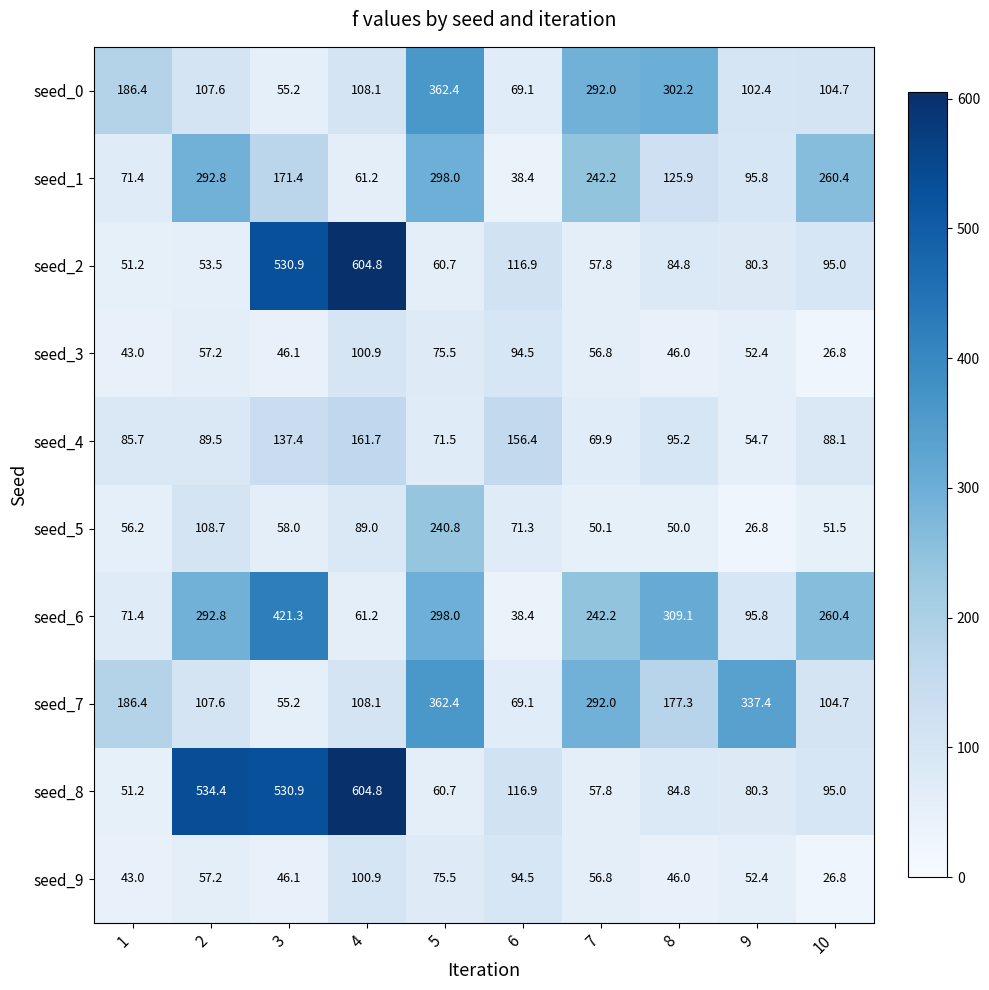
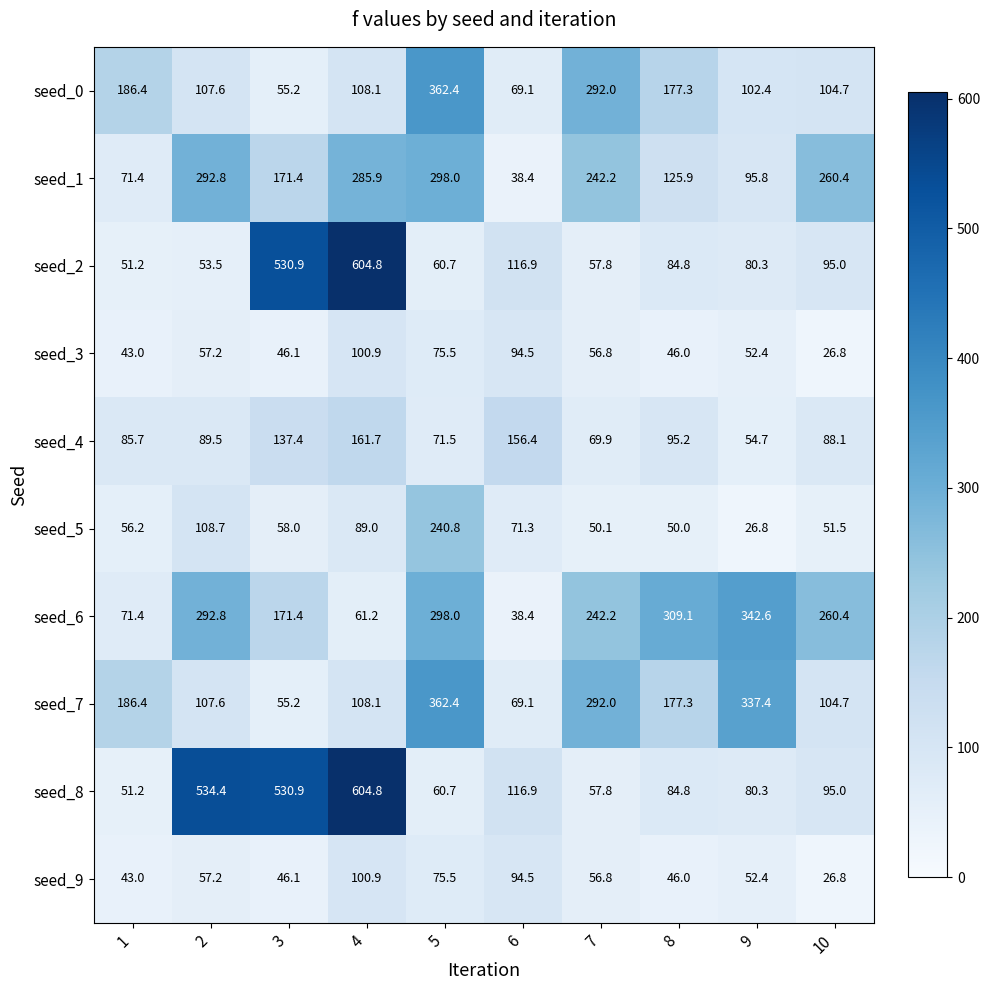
seed_0, 8: 302.2 -> 177.3
seed_1, 4: 61.2 -> 285.9
seed_6, 3: 421.3 -> 171.4
seed_6, 9: 95.8 -> 342.6
